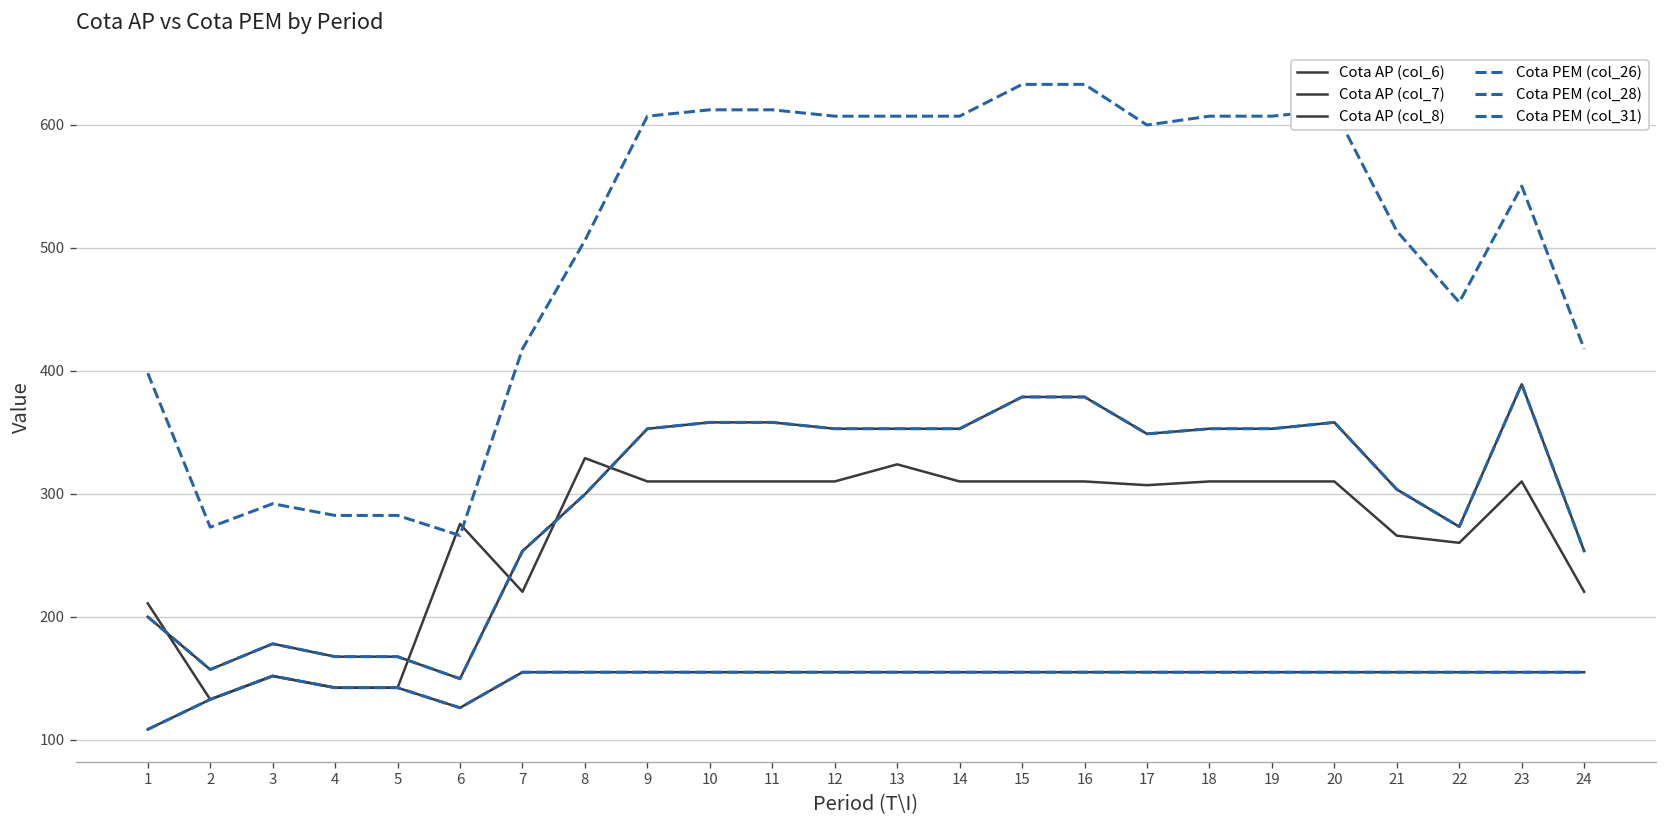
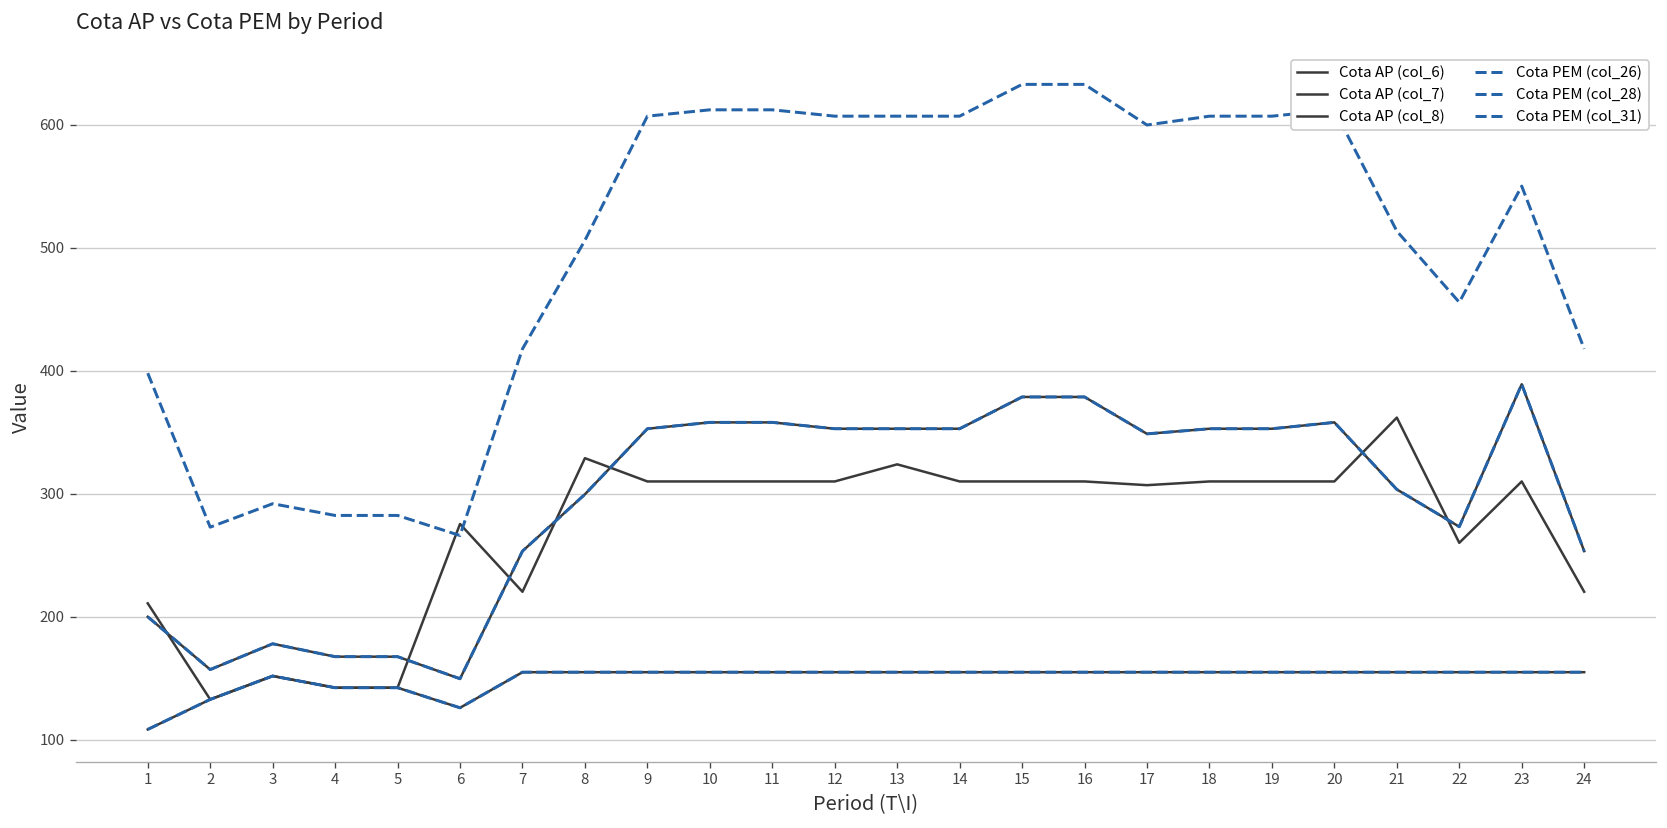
Cota AP (col_7), 21: 266 -> 362
